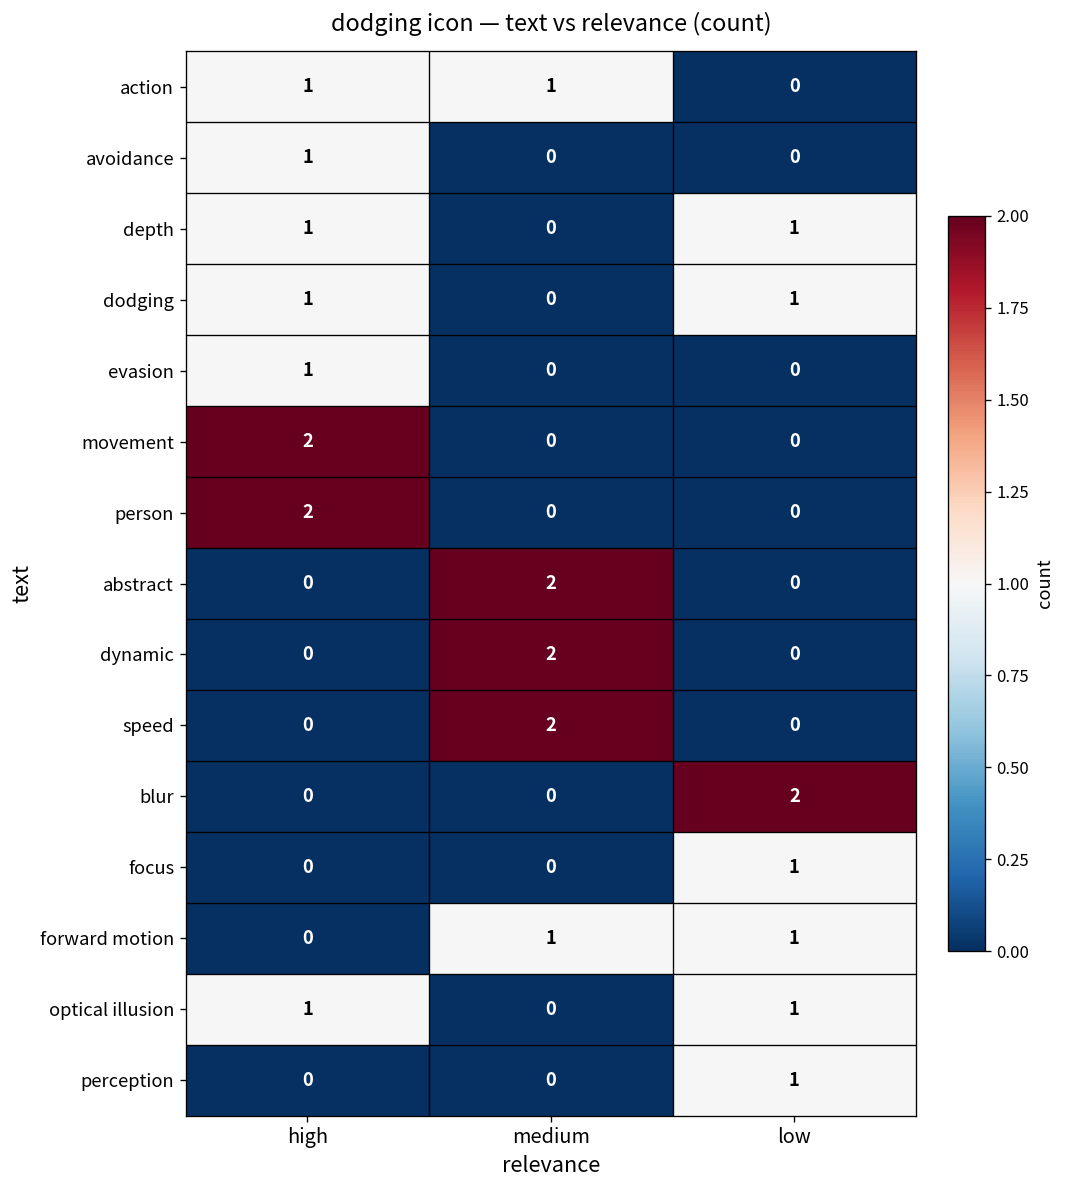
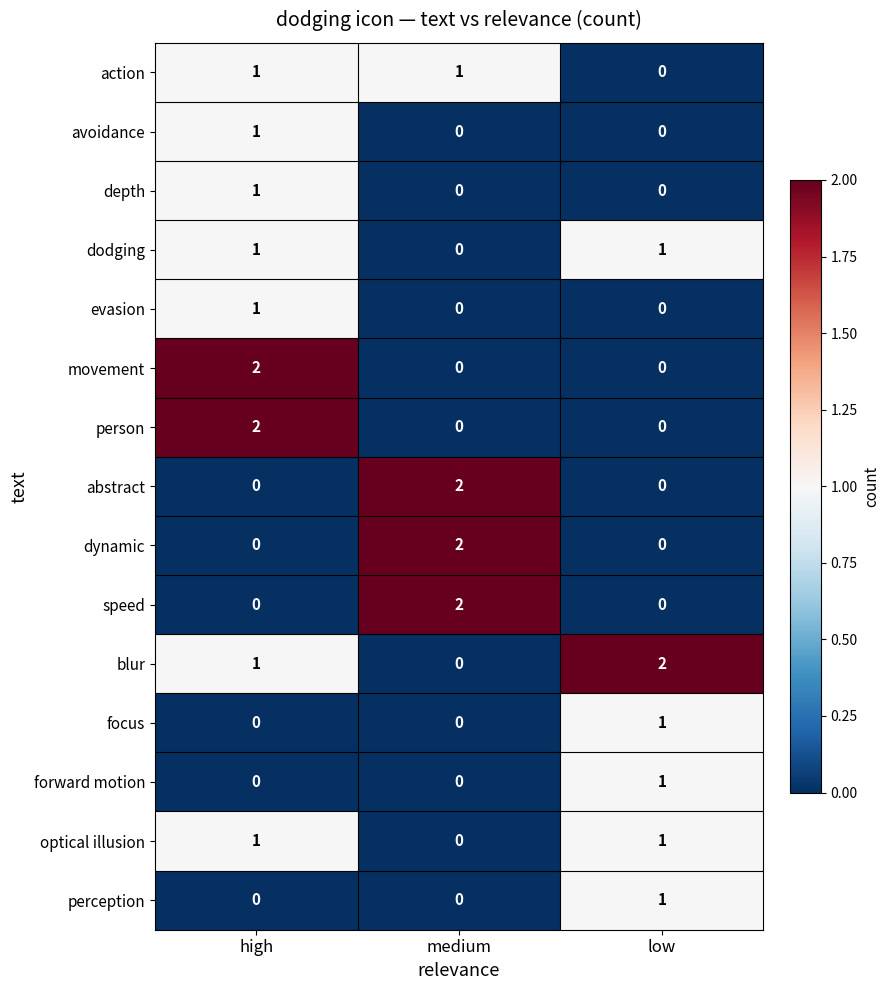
depth, low: 1 -> 0
blur, high: 0 -> 1
forward motion, medium: 1 -> 0
